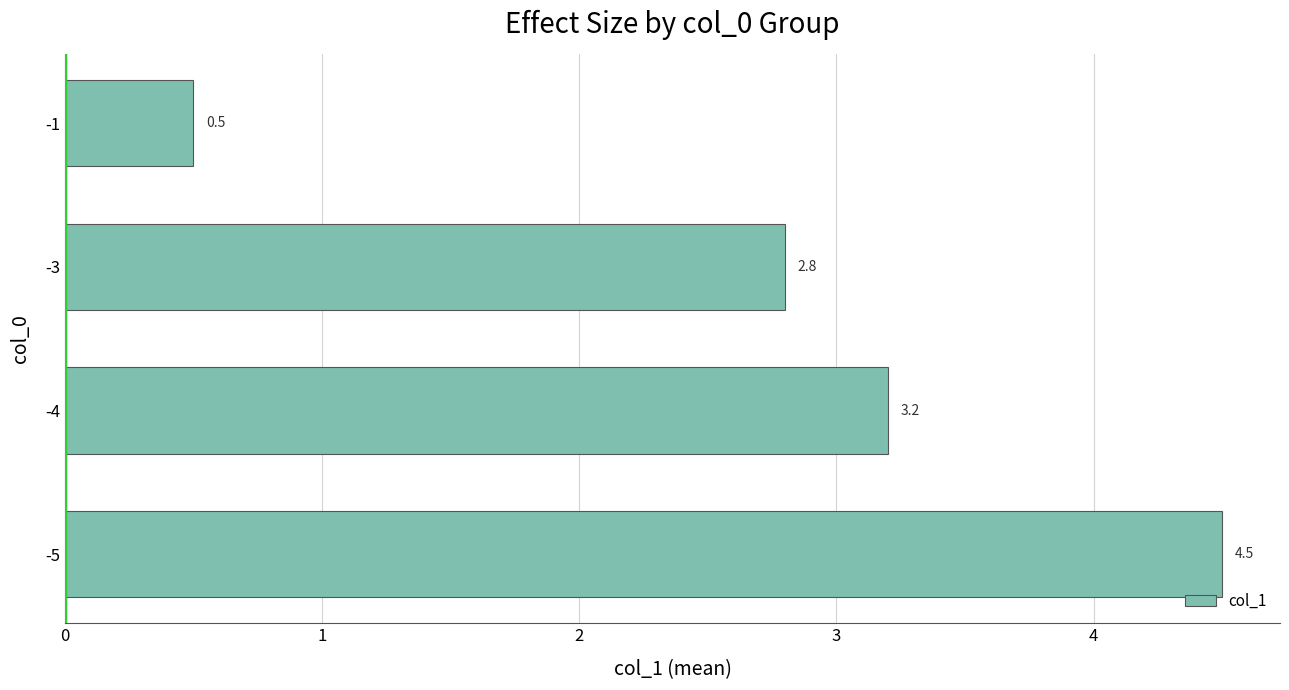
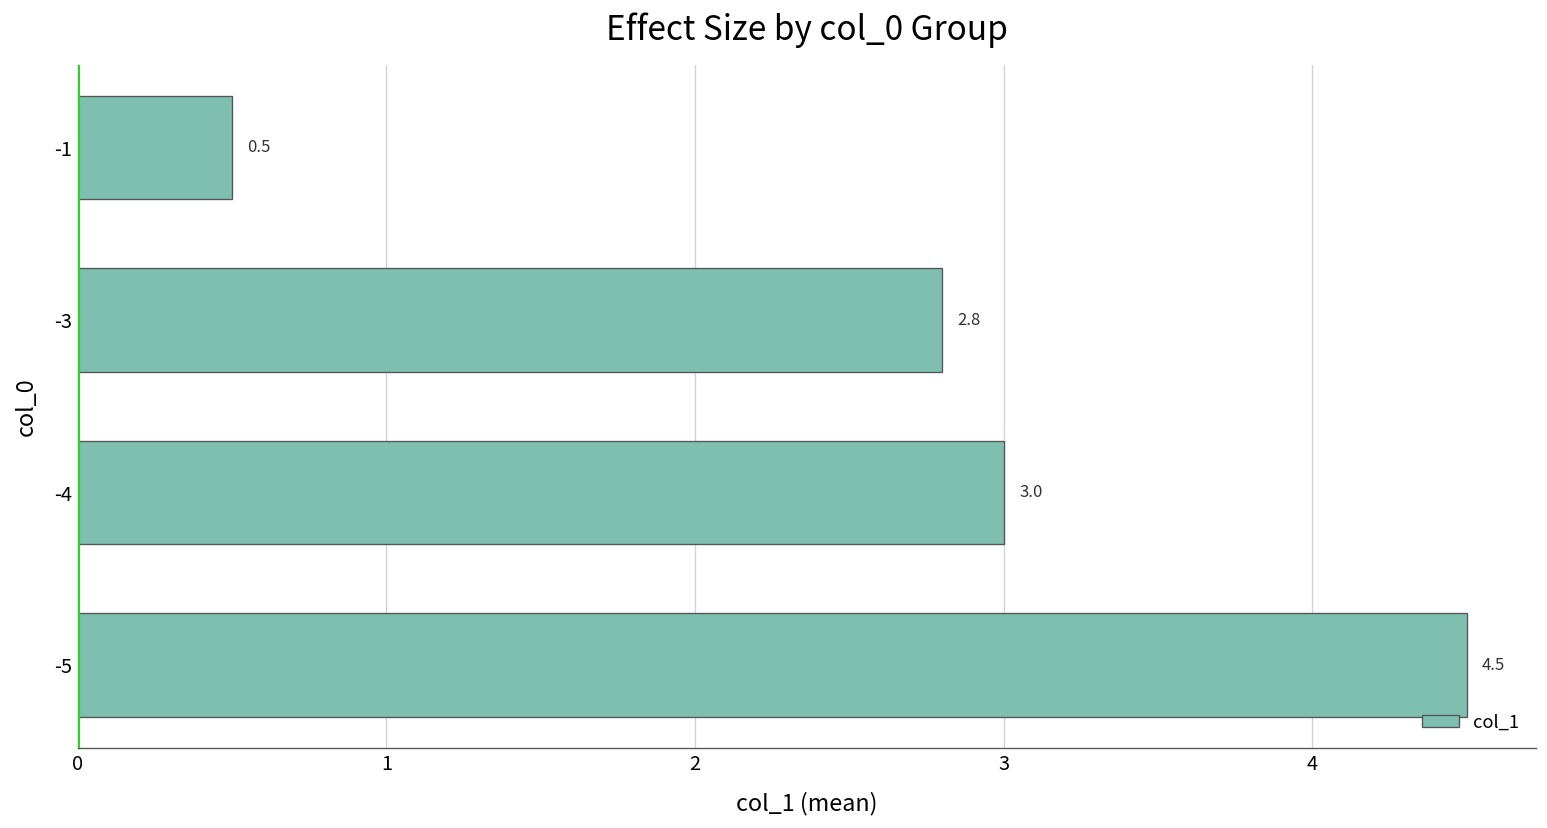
-4: 3.2 -> 3.0
